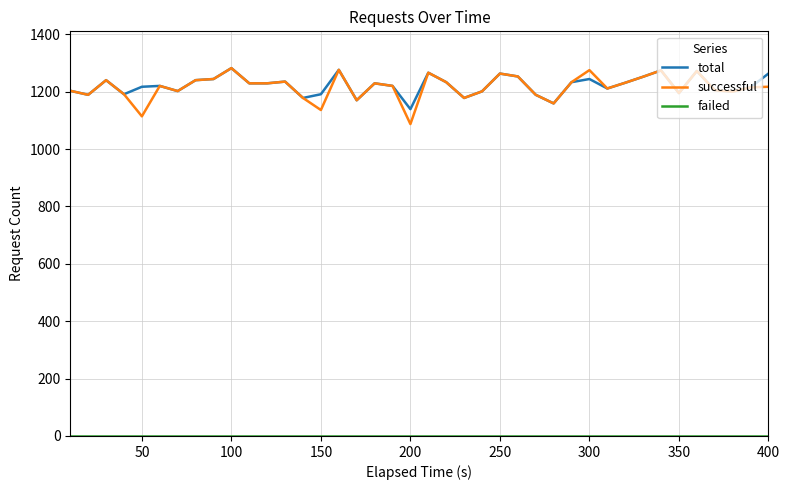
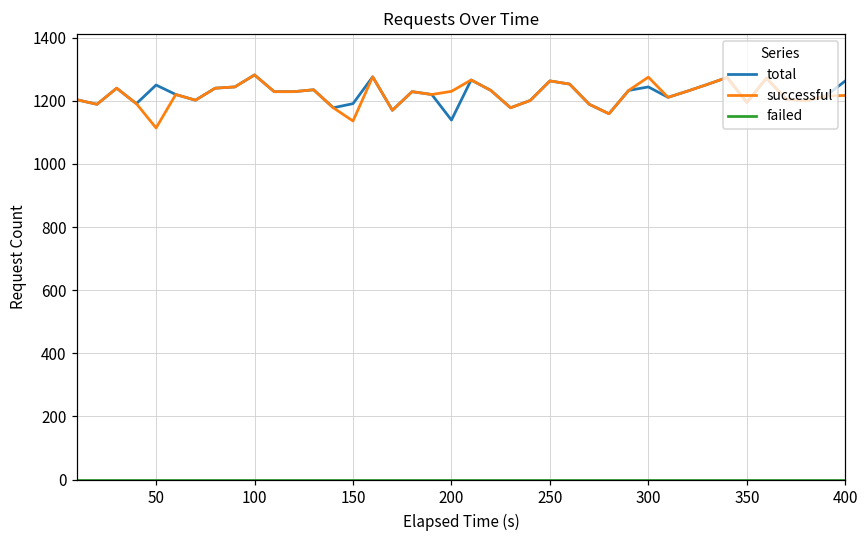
total, 50: 1220 -> 1250
successful, 200: 1090 -> 1230
